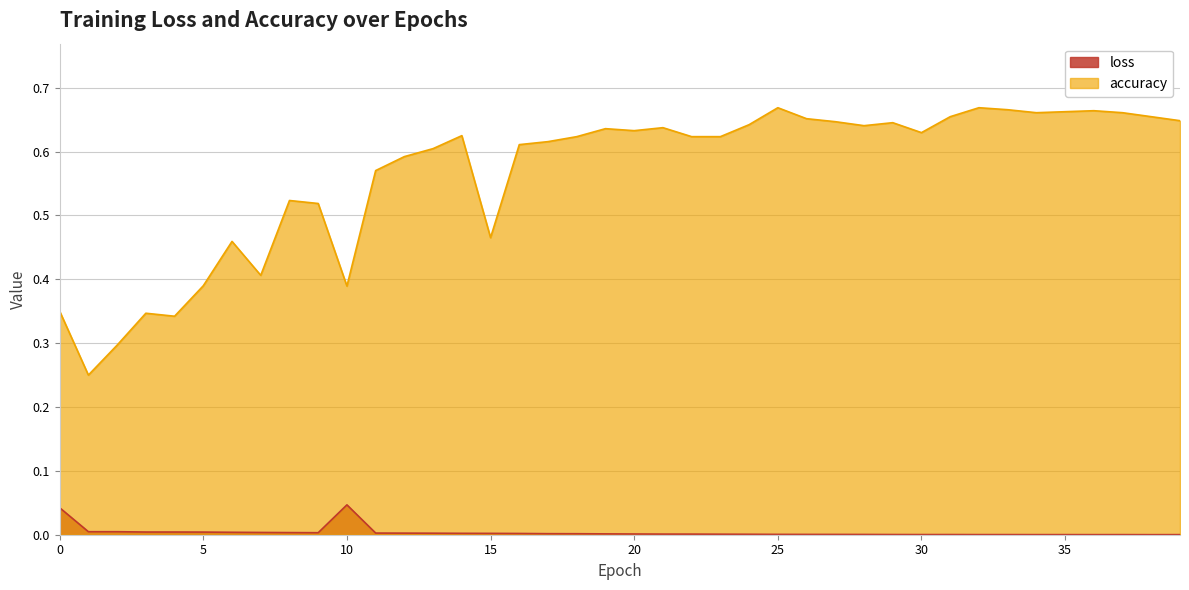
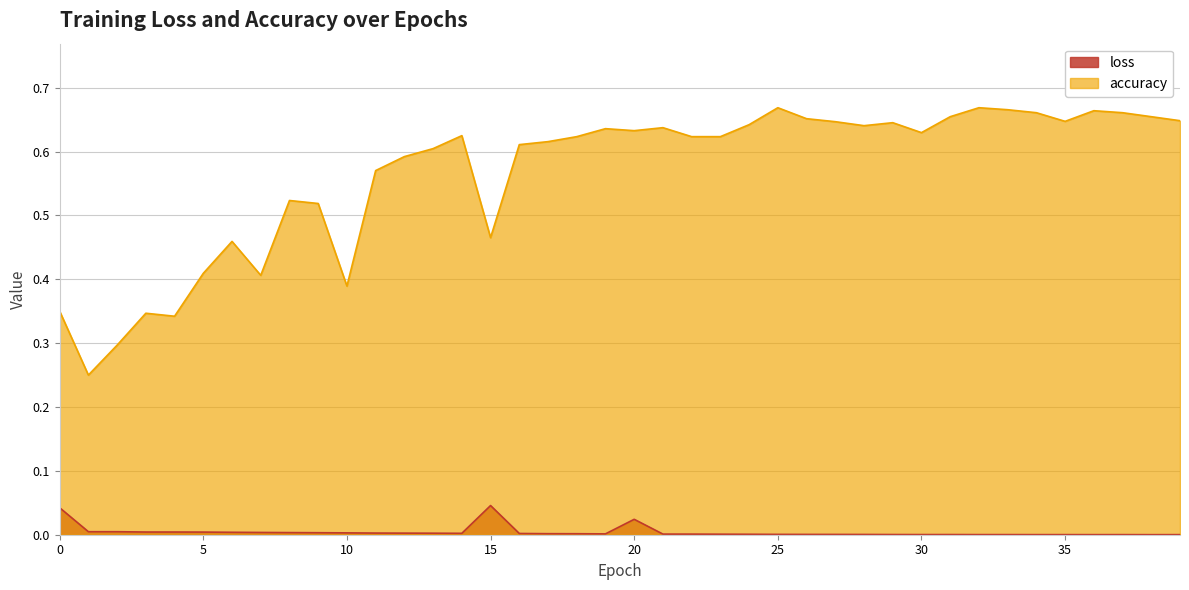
accuracy, 5: 0.39 -> 0.41
loss, 10: 0.05 -> 0.00
loss, 15: 0.00 -> 0.05
loss, 20: 0.00 -> 0.02
accuracy, 35: 0.66 -> 0.65
